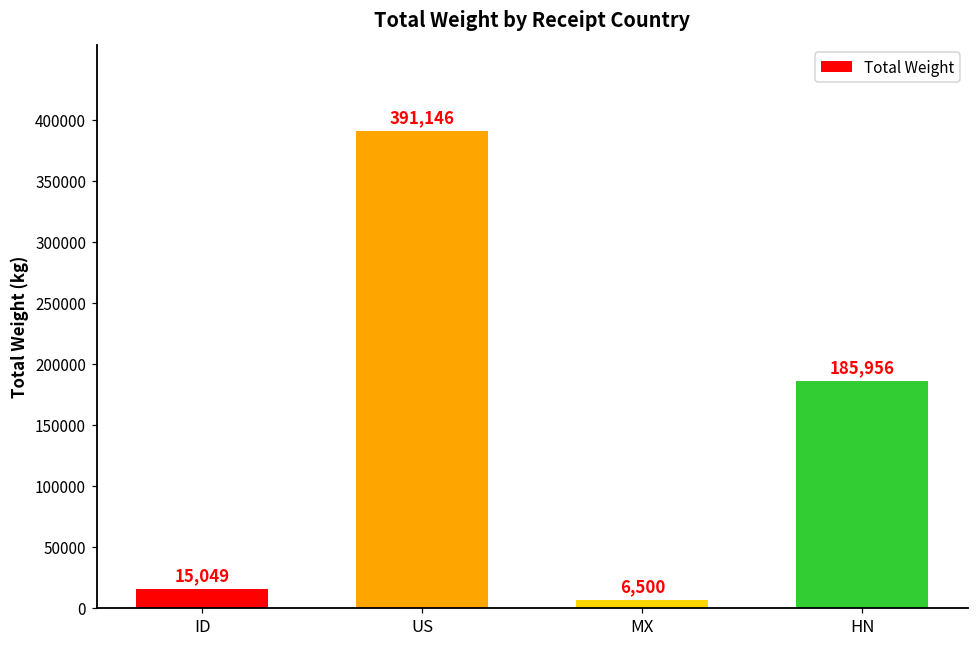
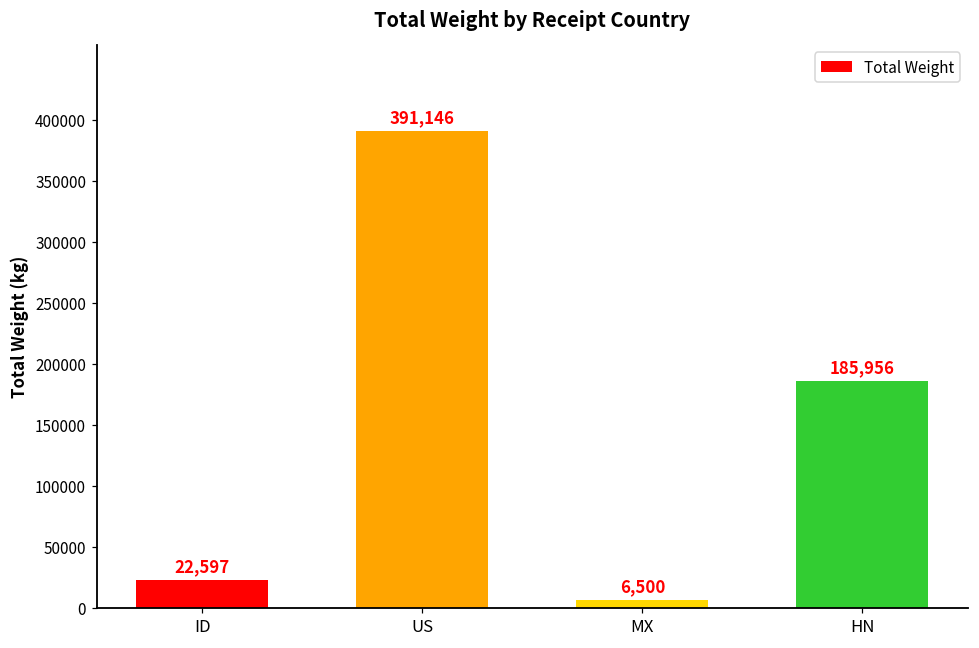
ID: 15,049 -> 22,597
